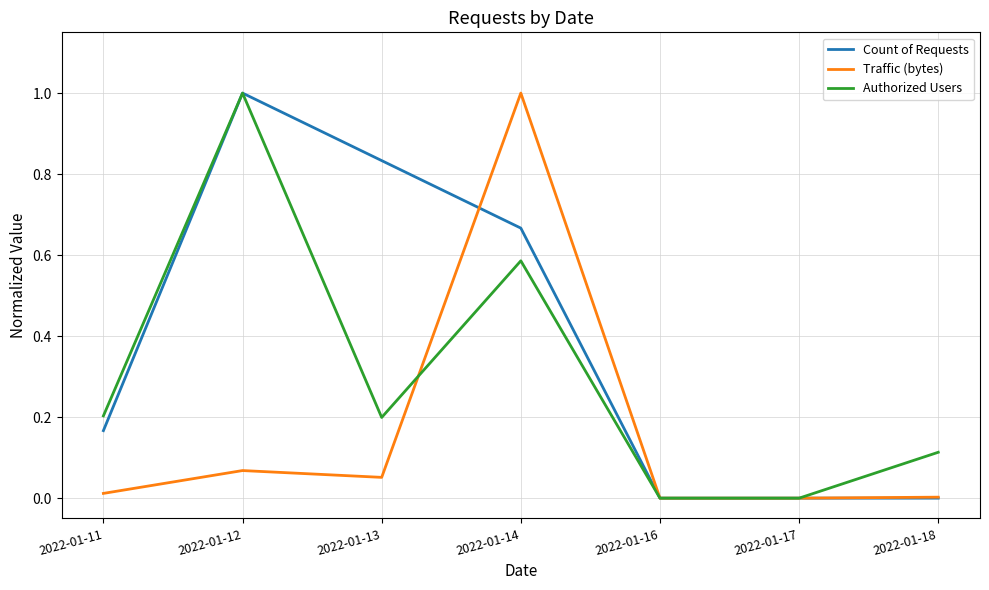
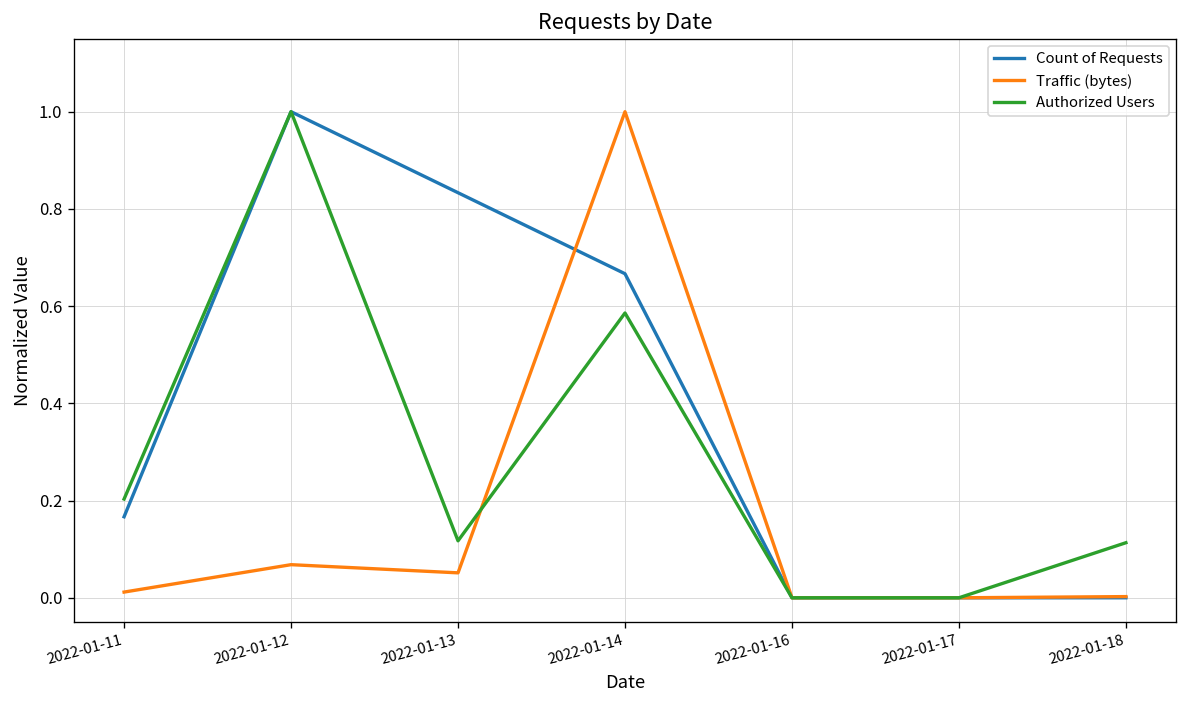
Authorized Users, 2022-01-13: 0.20 -> 0.12
